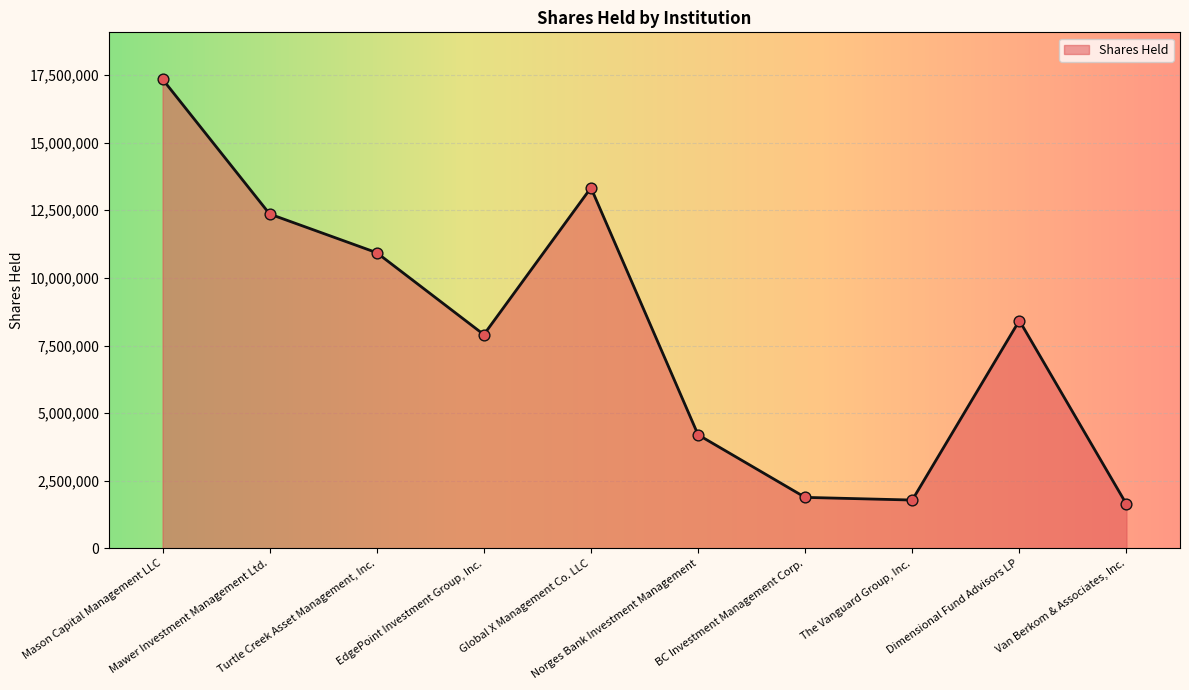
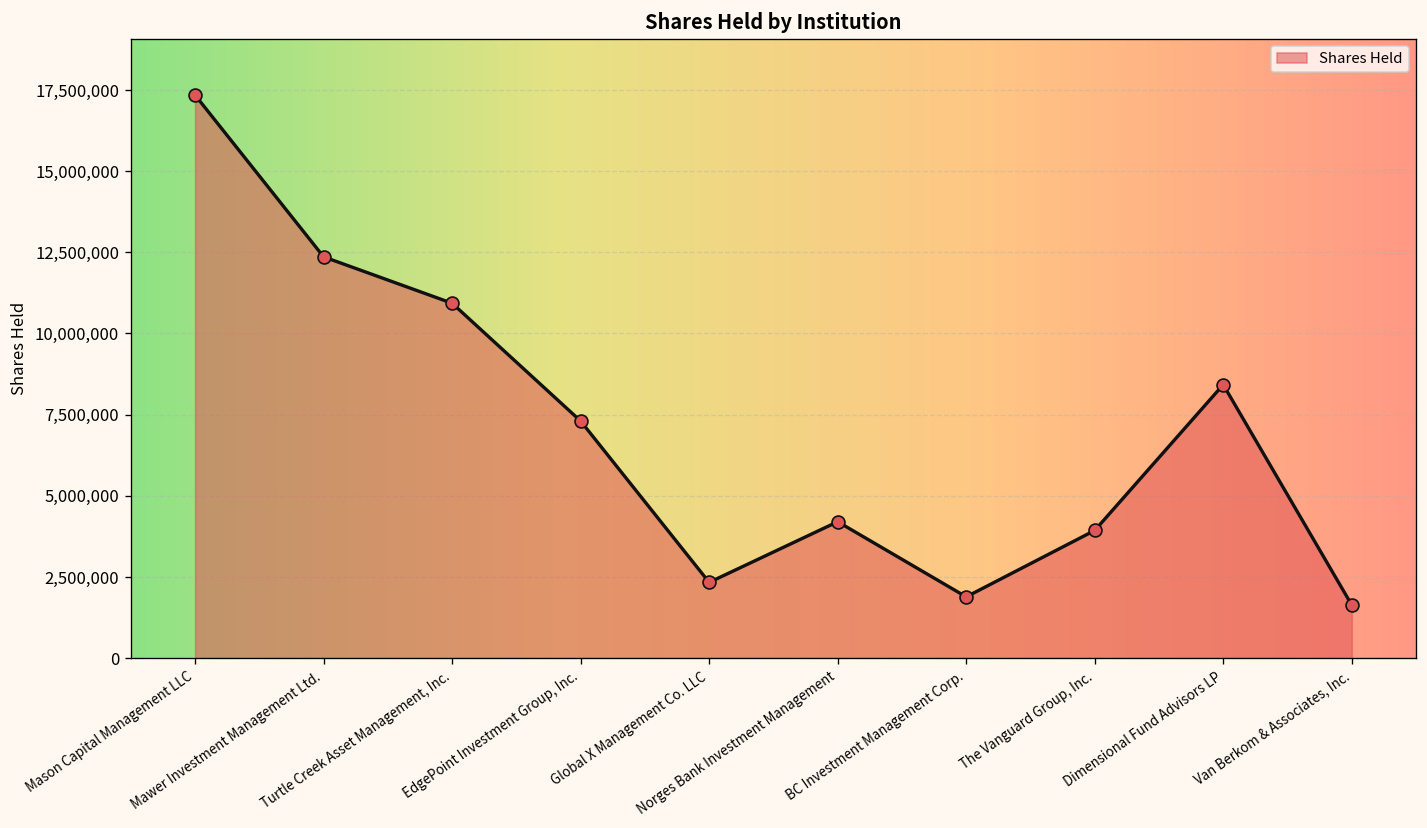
EdgePoint Investment Group, Inc.: 7,900,000 -> 7,300,000
Global X Management Co. LLC: 13,300,000 -> 2,300,000
The Vanguard Group, Inc.: 1,800,000 -> 3,900,000
